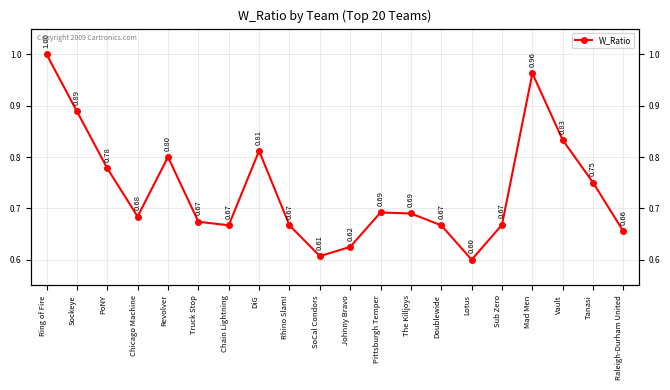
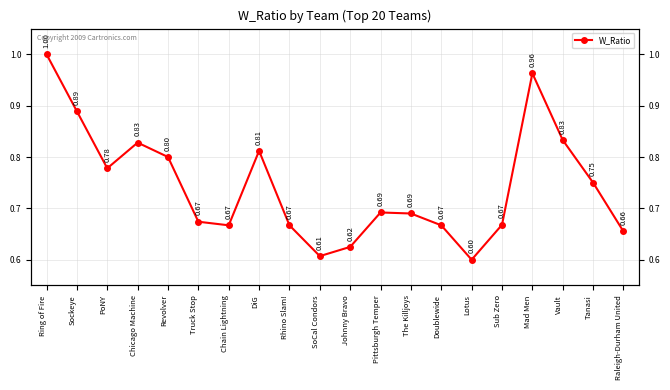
Chicago Machine: 0.68 -> 0.83
